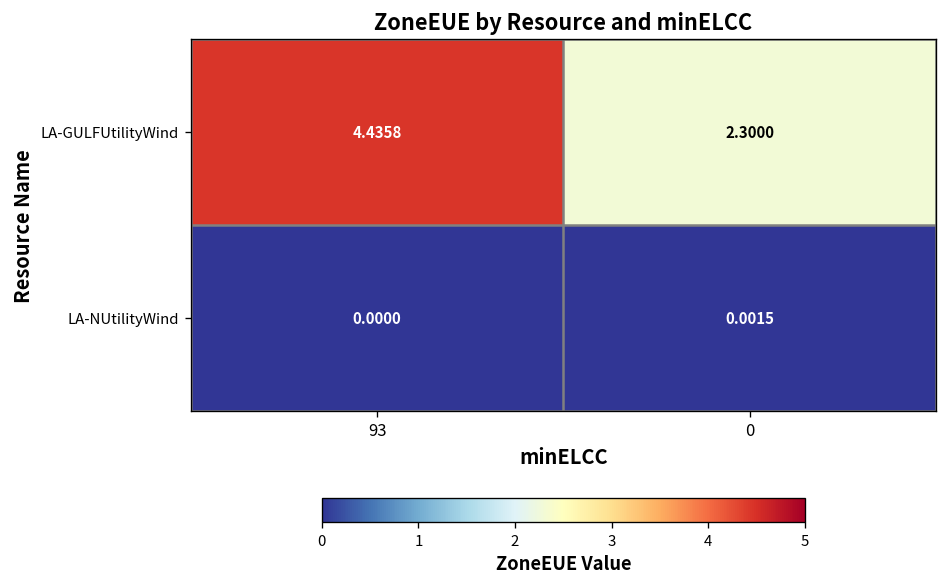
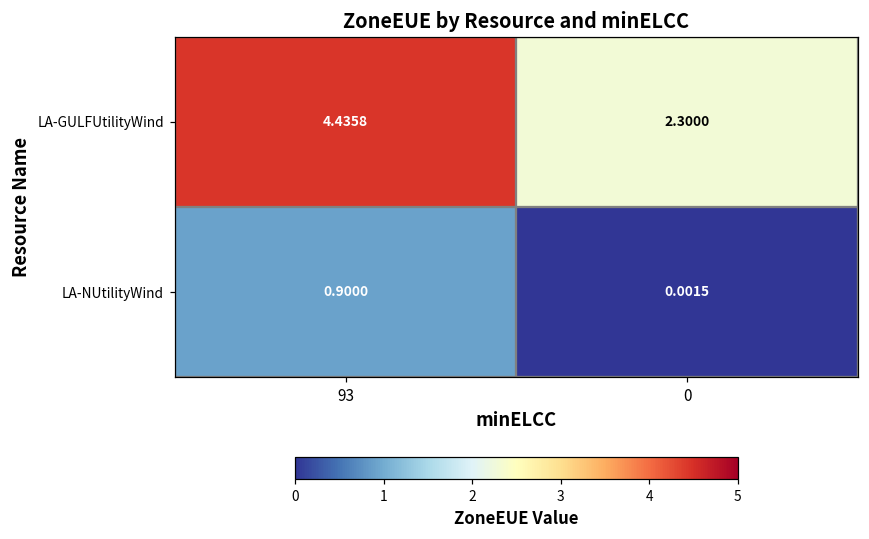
LA-NUtilityWind, 93: 0.0000 -> 0.9000
